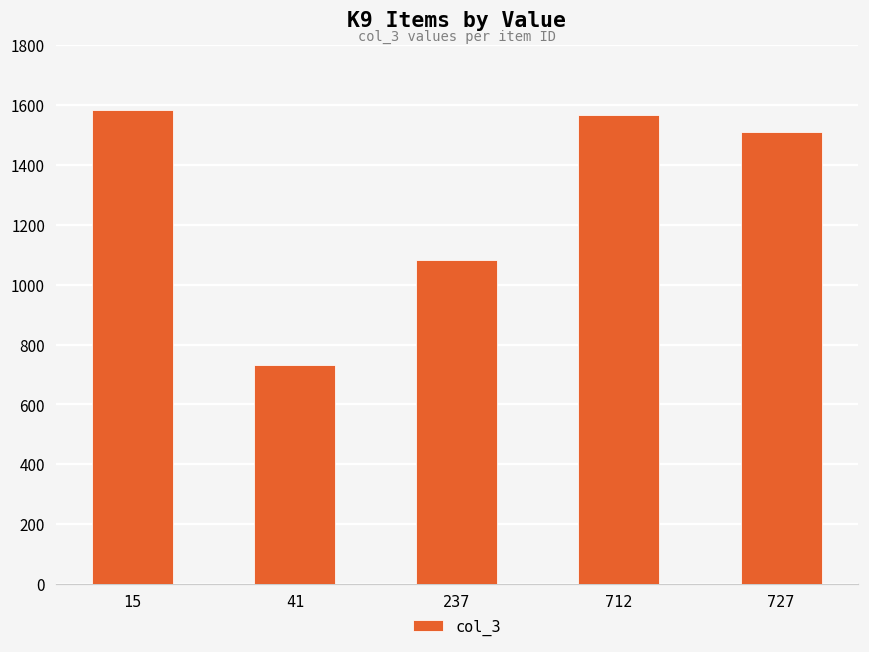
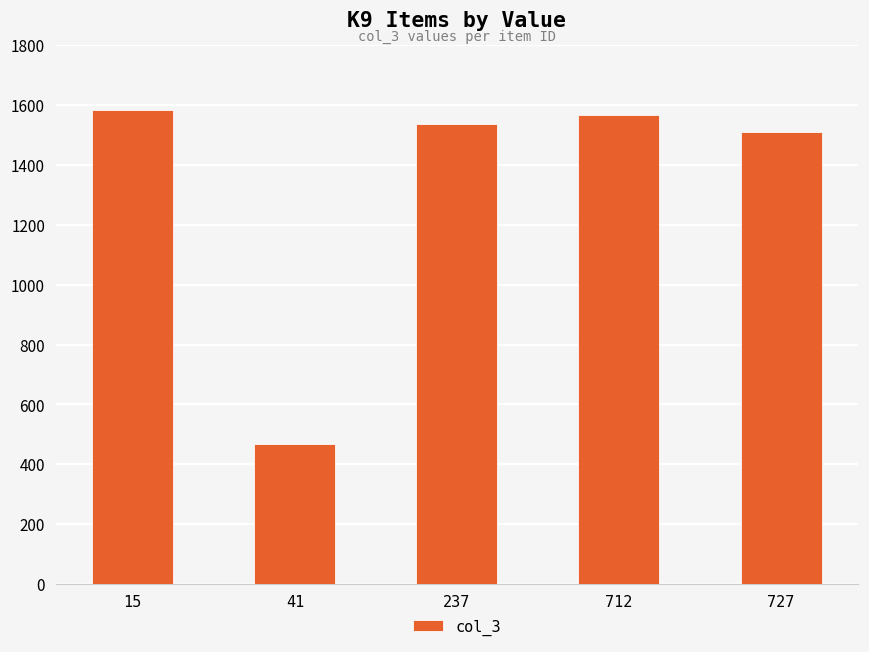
41: 730 -> 470
237: 1080 -> 1540
